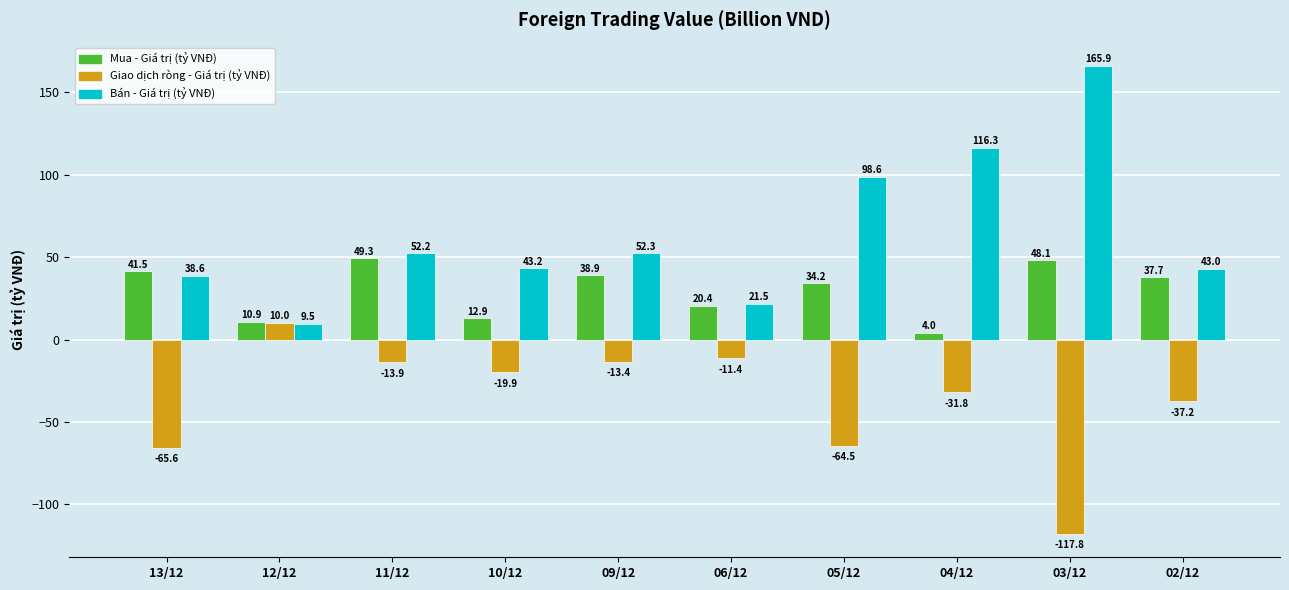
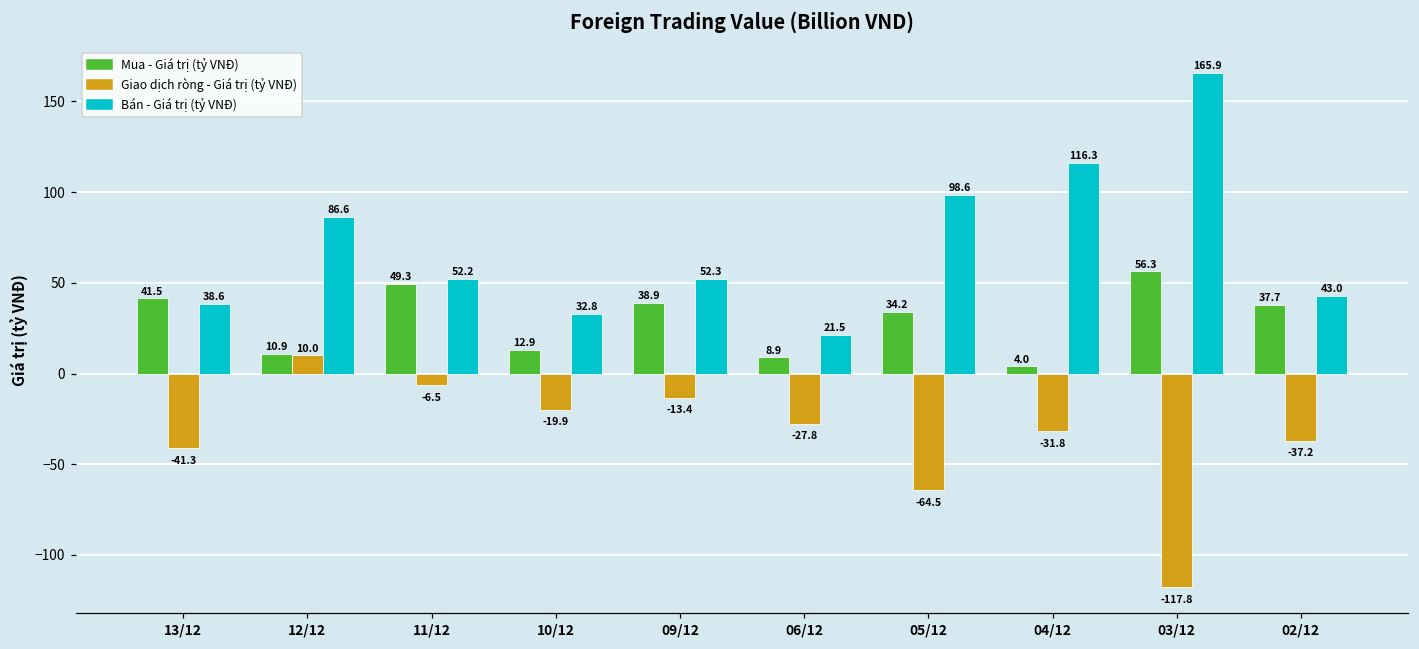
Giao dịch ròng - Giá trị (tỷ VNĐ), 13/12: -65.6 -> -41.3
Bán - Giá trị (tỷ VNĐ), 12/12: 9.5 -> 86.6
Giao dịch ròng - Giá trị (tỷ VNĐ), 11/12: -13.9 -> -6.5
Bán - Giá trị (tỷ VNĐ), 10/12: 43.2 -> 32.8
Mua - Giá trị (tỷ VNĐ), 06/12: 20.4 -> 8.9
Giao dịch ròng - Giá trị (tỷ VNĐ), 06/12: -11.4 -> -27.8
Mua - Giá trị (tỷ VNĐ), 03/12: 48.1 -> 56.3
